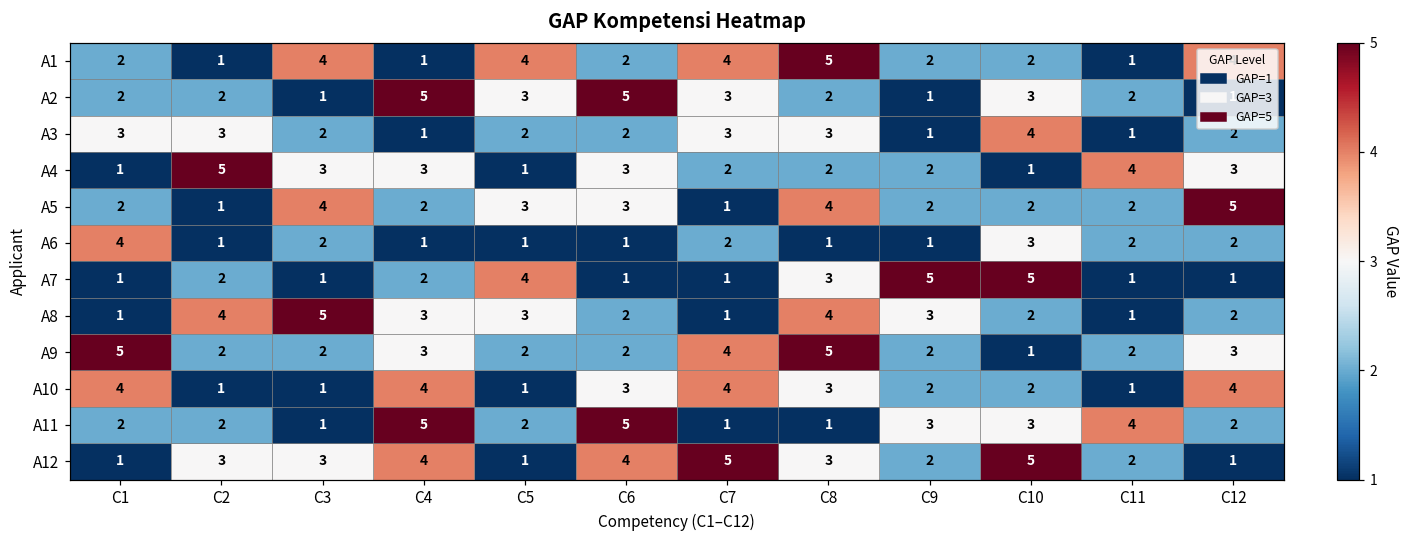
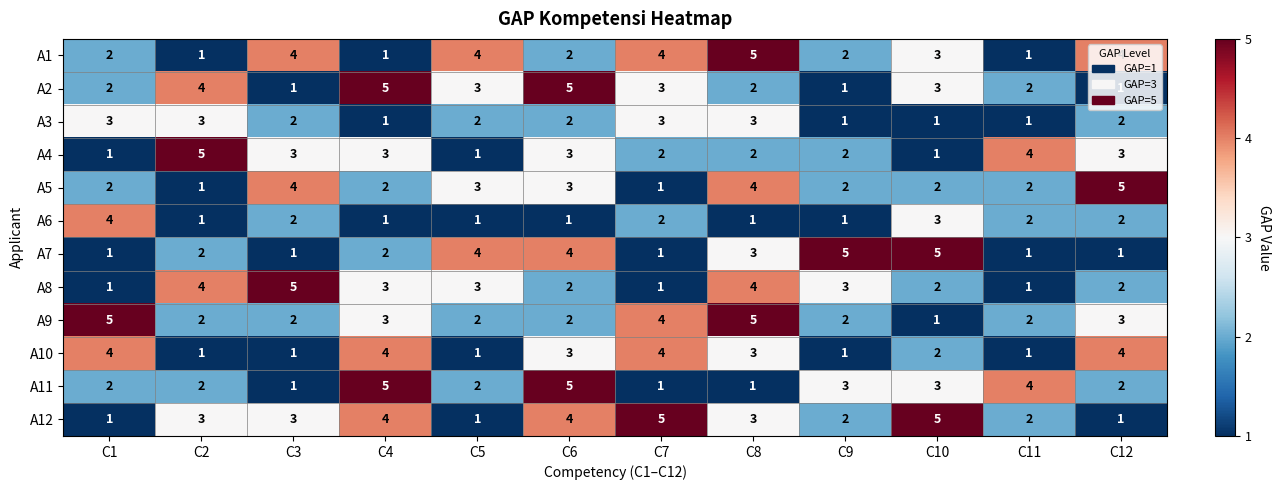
A1, C10: 2 -> 3
A2, C2: 2 -> 4
A3, C10: 4 -> 1
A7, C6: 1 -> 4
A10, C9: 2 -> 1
